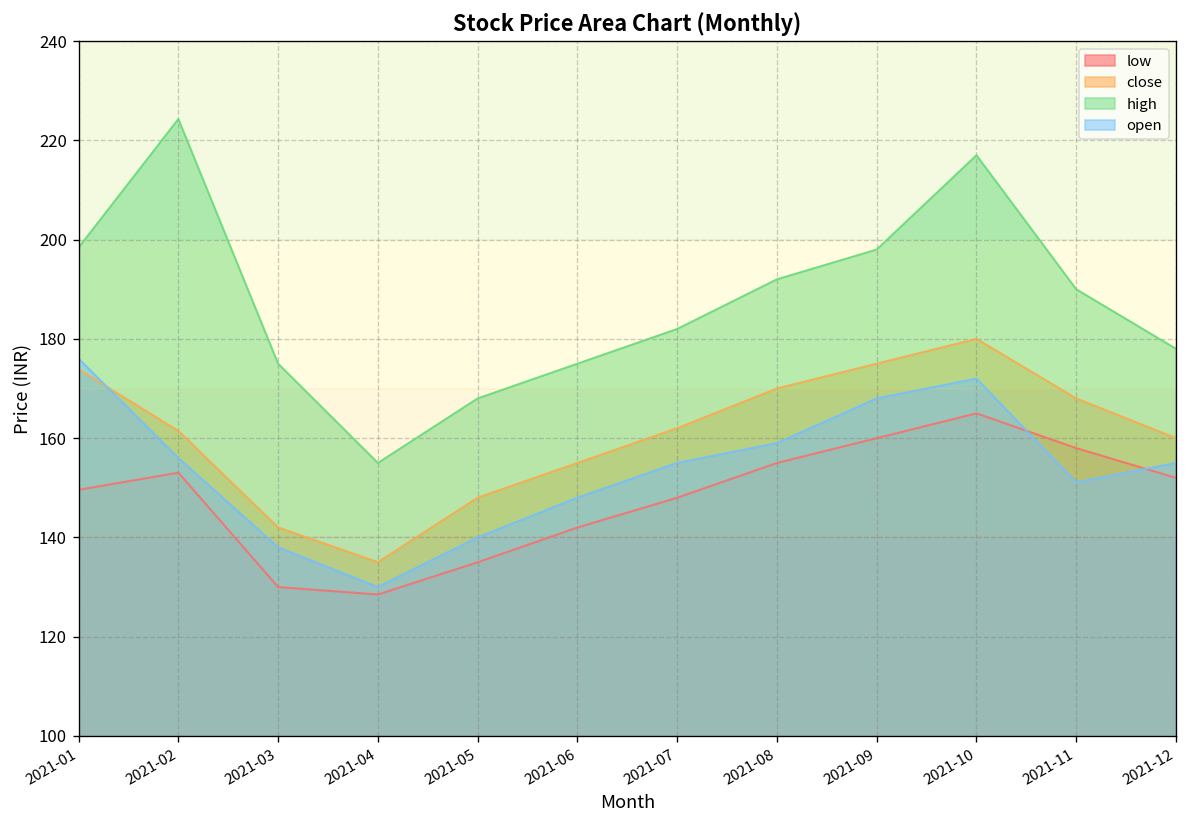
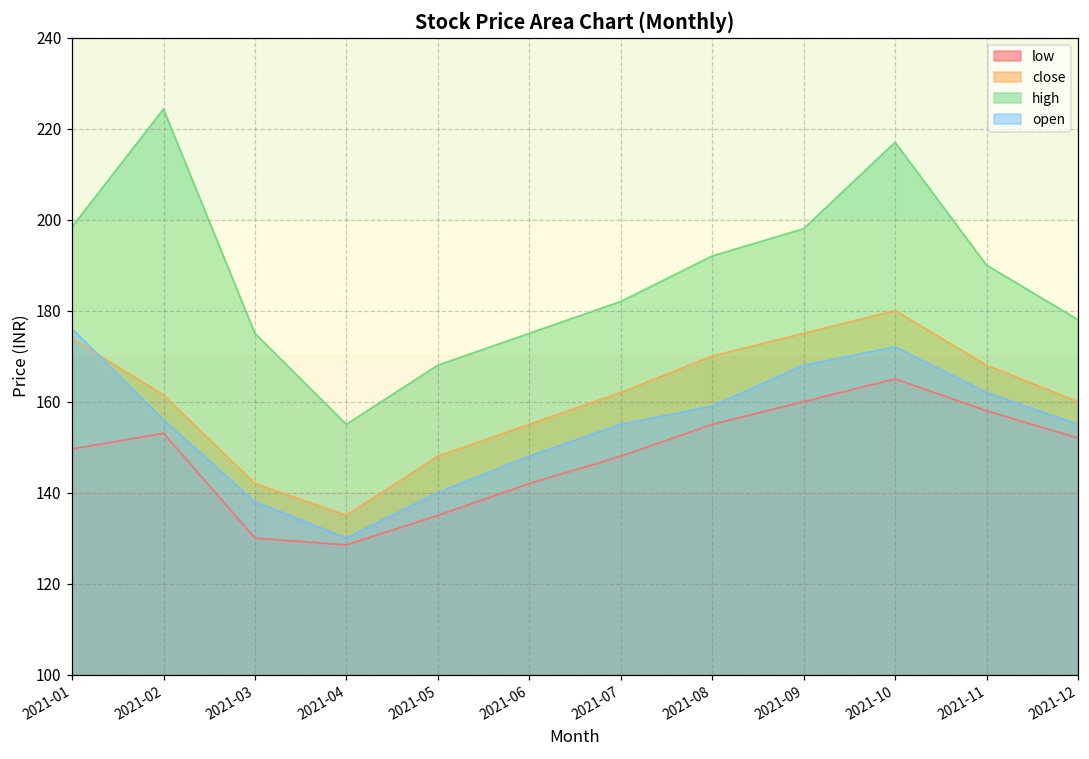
open, 2021-11: 151 -> 162
